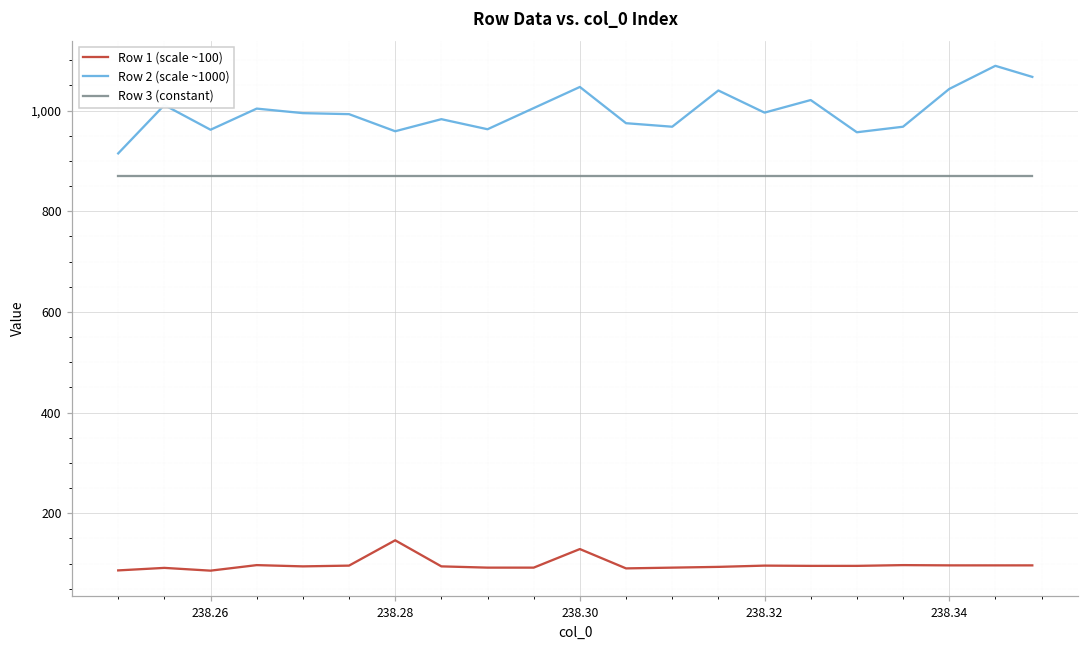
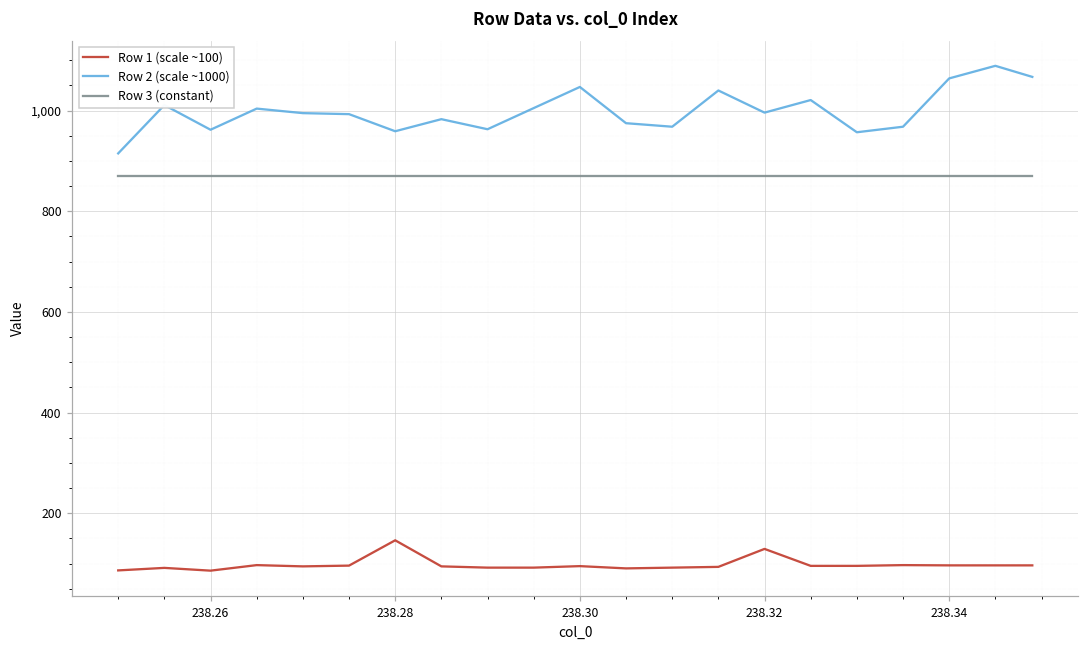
Row 1 (scale ~100), 238.30: 130 -> 100
Row 1 (scale ~100), 238.32: 100 -> 130
Row 2 (scale ~1000), 238.34: 1,040 -> 1,060
